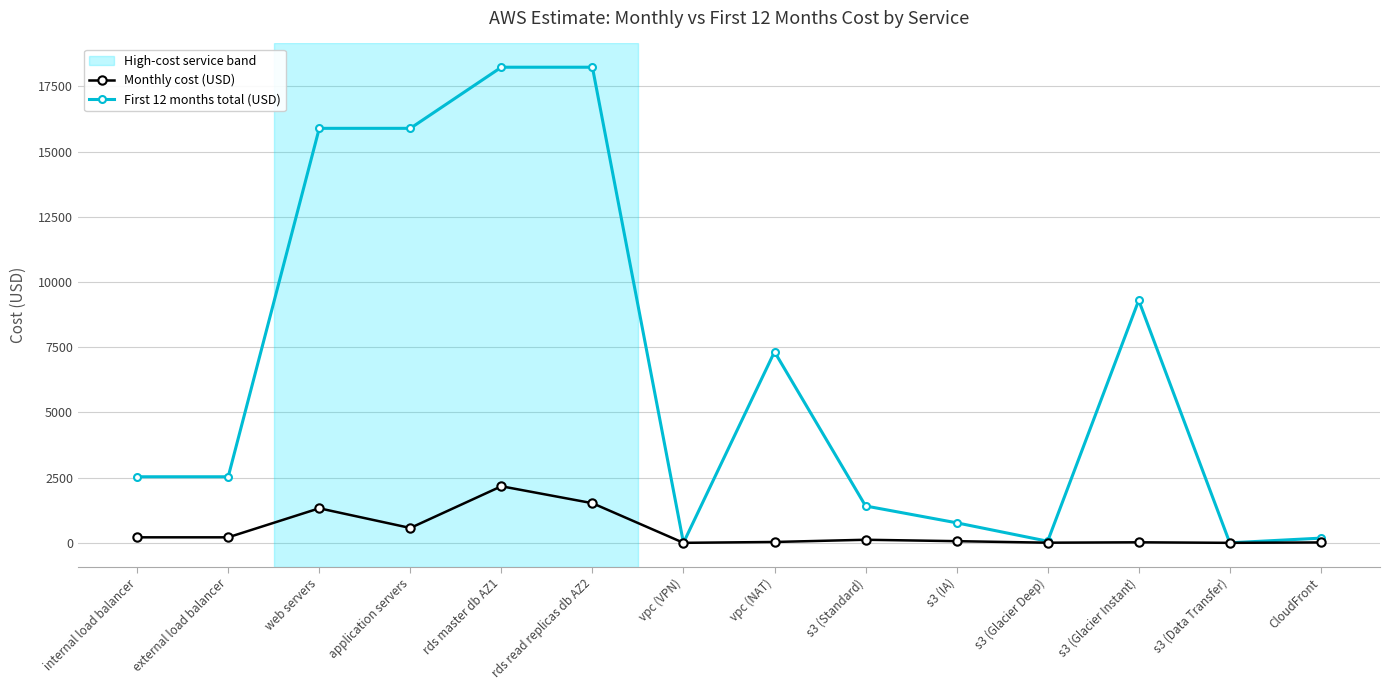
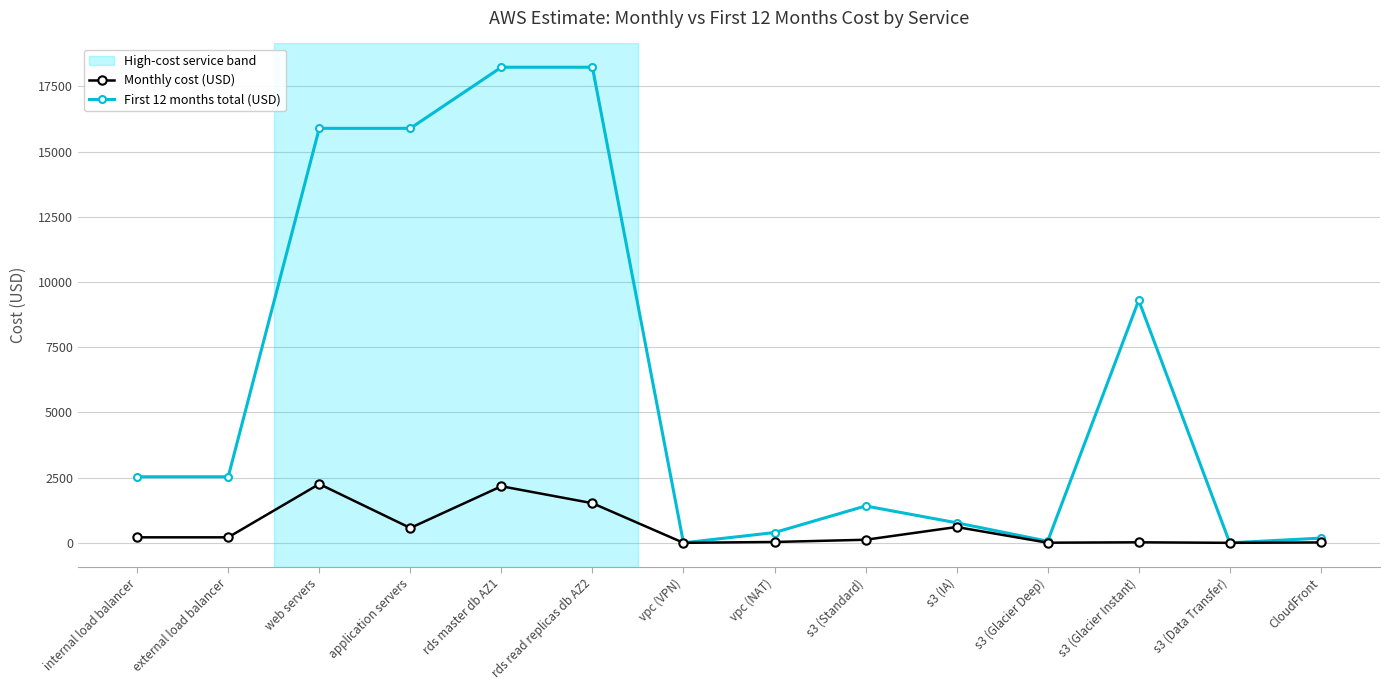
Monthly cost (USD), web servers: 1300 -> 2300
First 12 months total (USD), vpc (NAT): 7300 -> 400
Monthly cost (USD), s3 (IA): 100 -> 600
